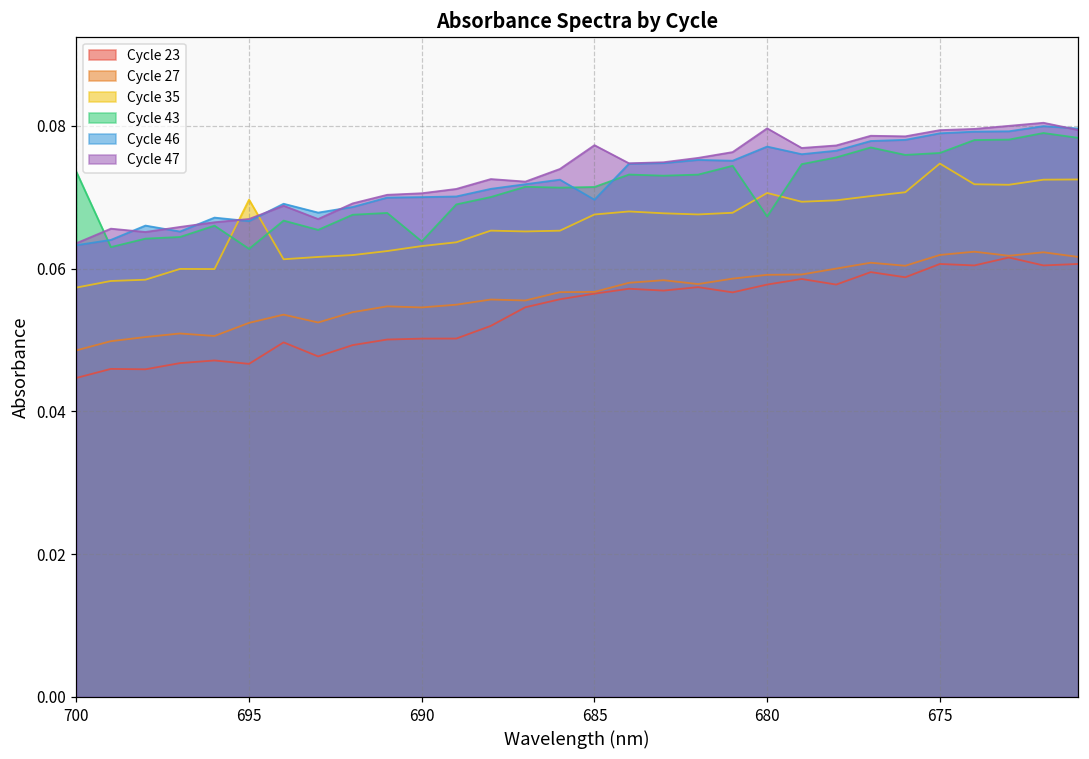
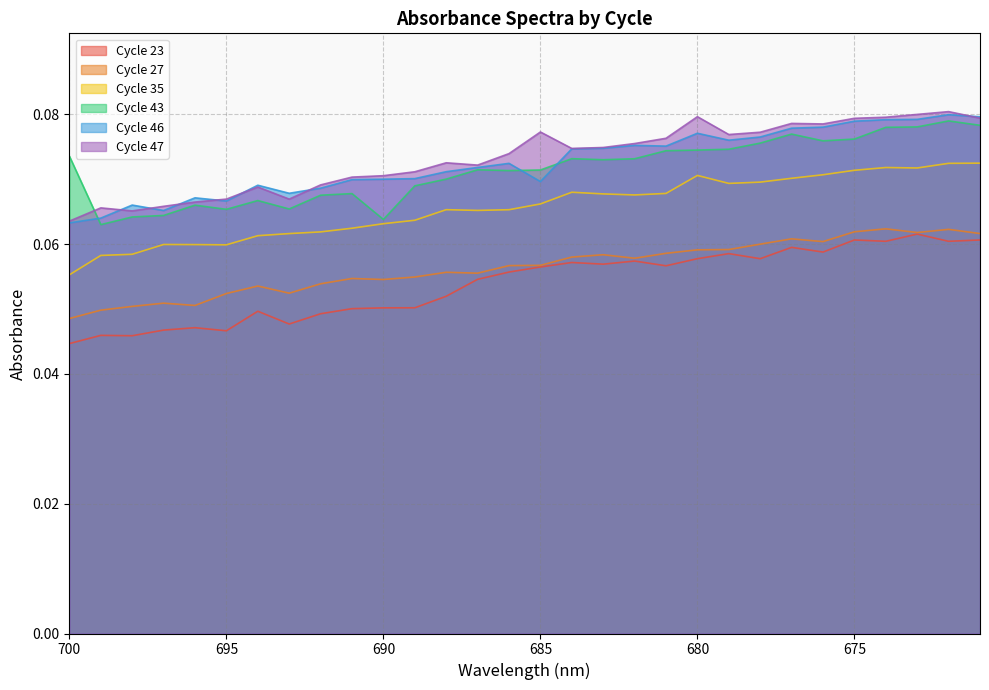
Cycle 35, 700: 0.057 -> 0.055
Cycle 35, 695: 0.070 -> 0.060
Cycle 43, 695: 0.063 -> 0.065
Cycle 35, 685: 0.068 -> 0.066
Cycle 43, 680: 0.067 -> 0.075
Cycle 35, 675: 0.075 -> 0.071
